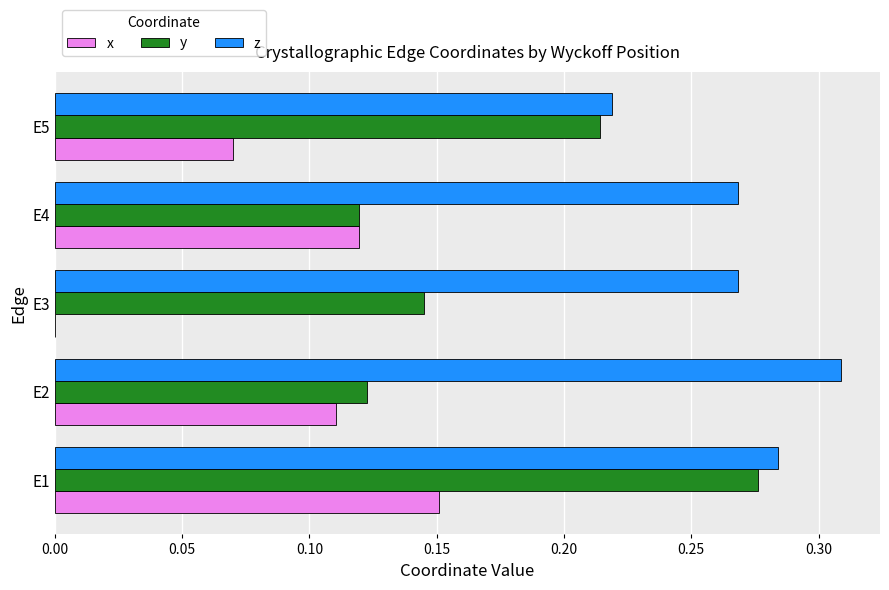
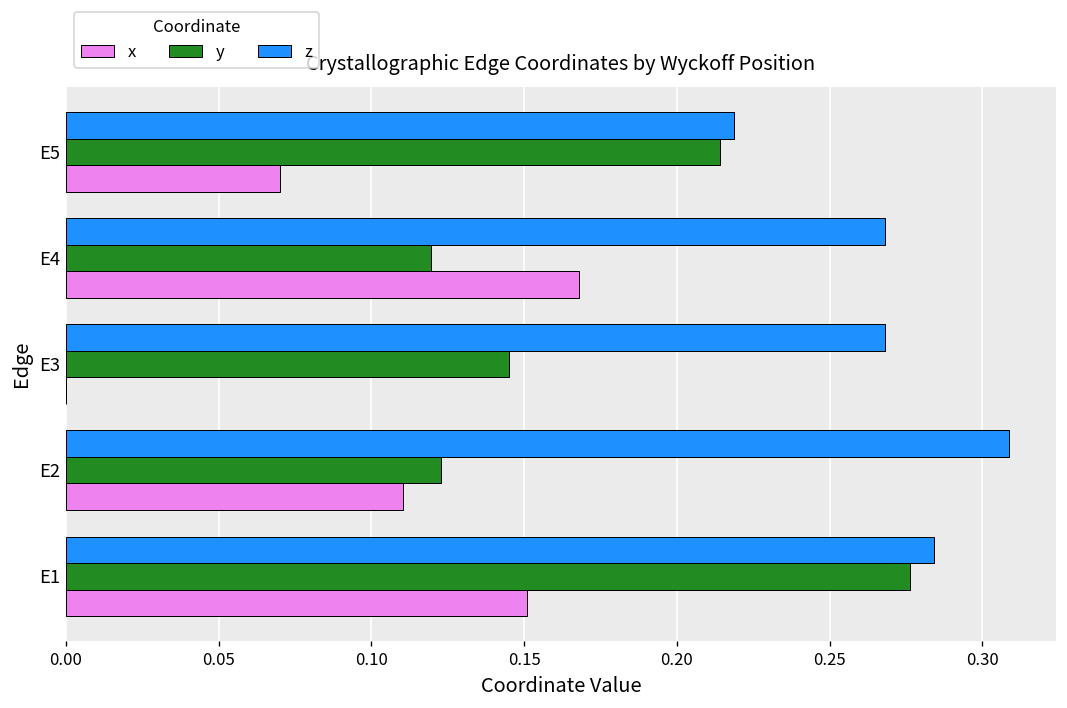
x, E4: 0.120 -> 0.168
